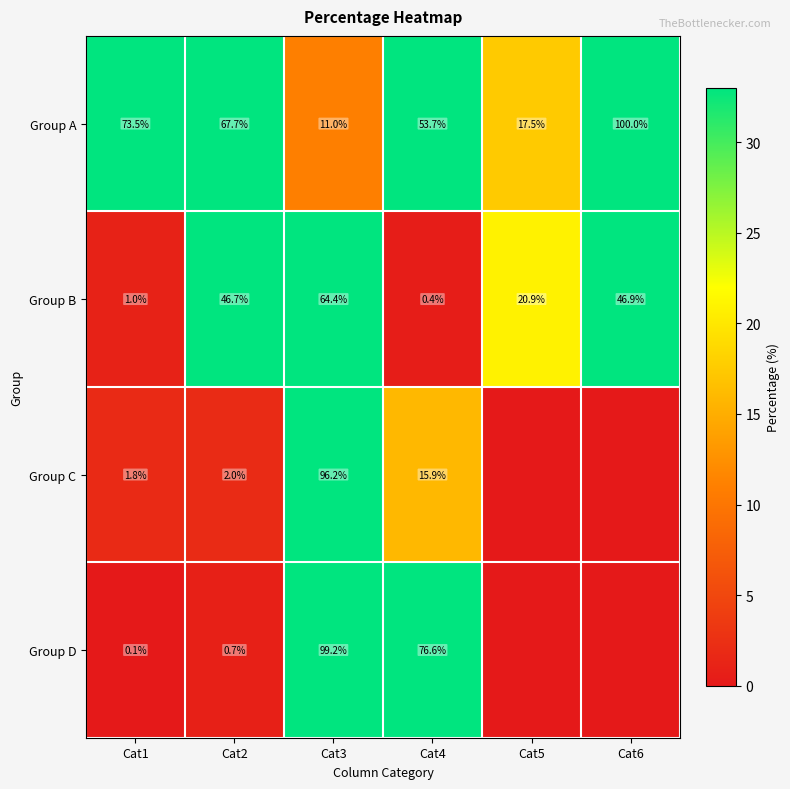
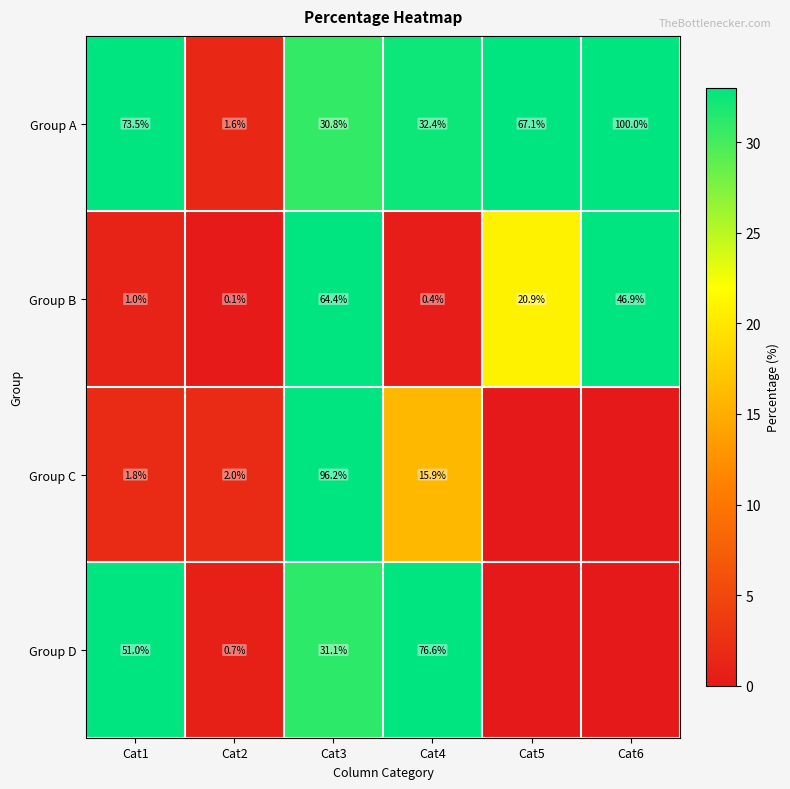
Group A, Cat2: 67.7% -> 1.6%
Group A, Cat3: 11.0% -> 30.8%
Group A, Cat4: 53.7% -> 32.4%
Group A, Cat5: 17.5% -> 67.1%
Group B, Cat2: 46.7% -> 0.1%
Group D, Cat1: 0.1% -> 51.0%
Group D, Cat3: 99.2% -> 31.1%
